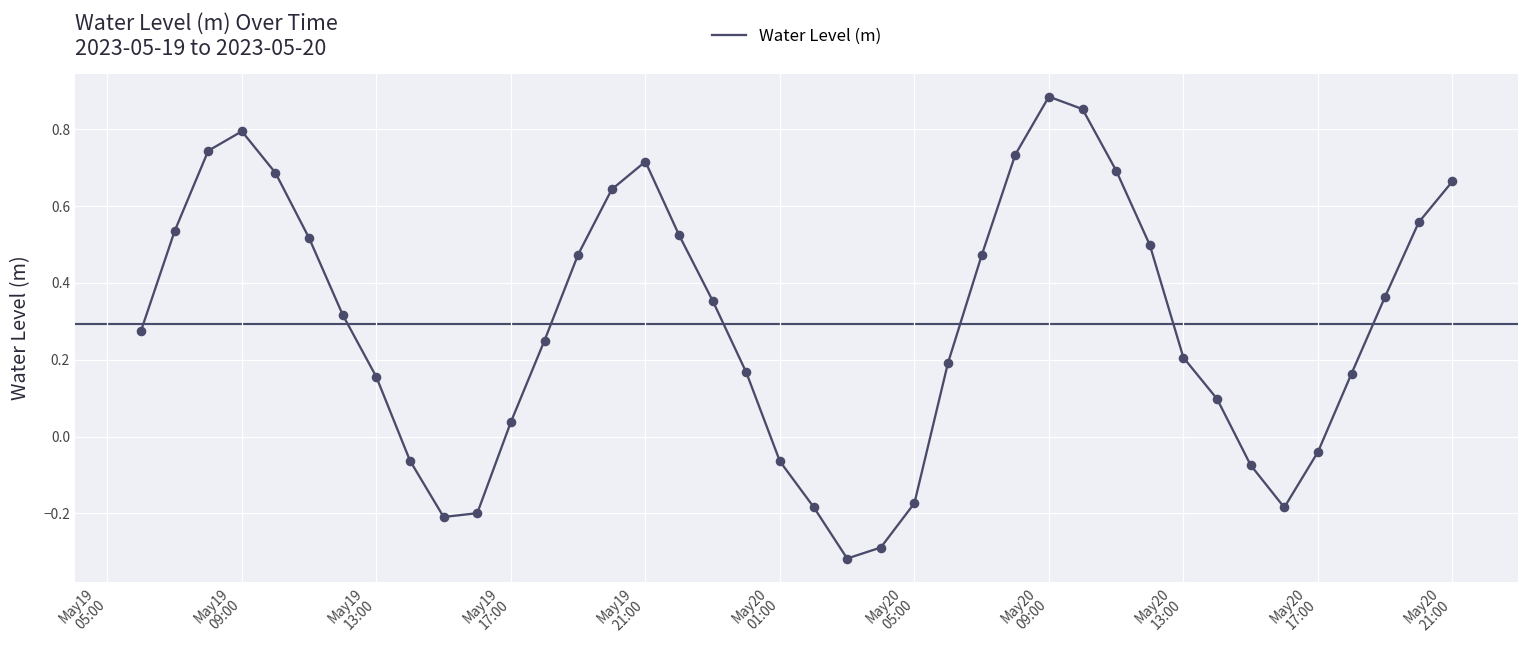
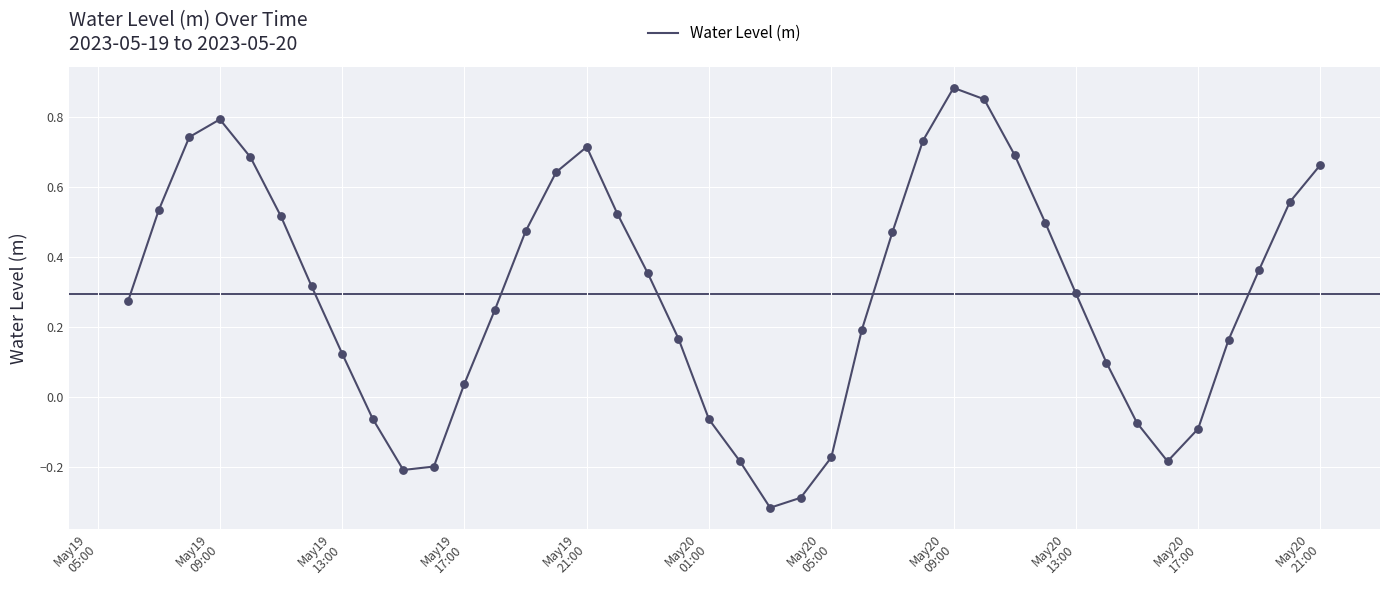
May19 13:00: 0.16 -> 0.12
May20 13:00: 0.21 -> 0.30
May20 17:00: -0.04 -> -0.09
